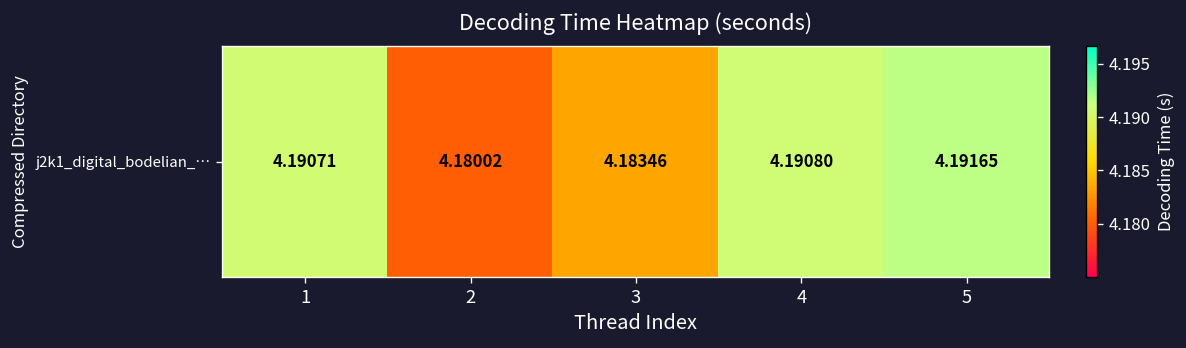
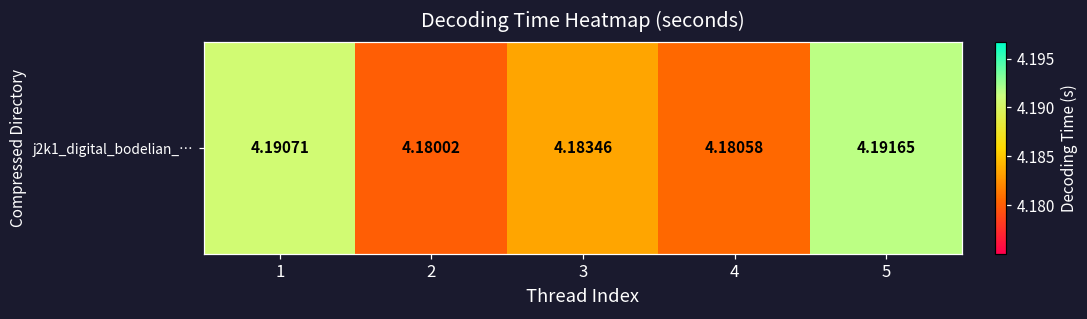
j2k1_digital_bodelian_…, 4: 4.19080 -> 4.18058
